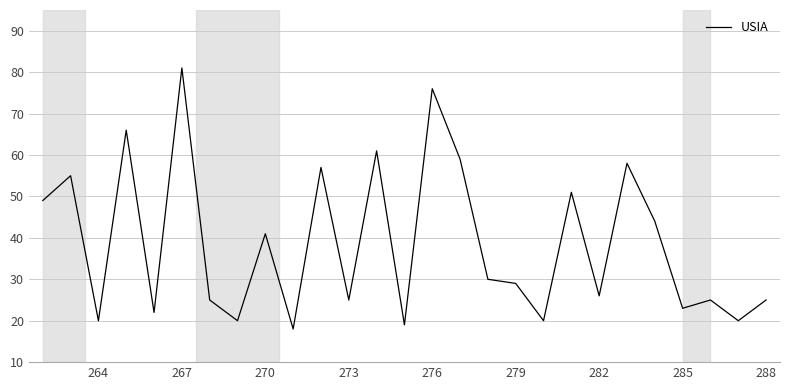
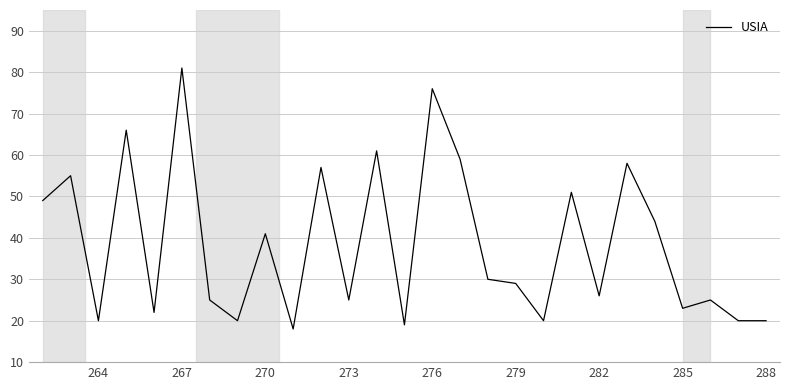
288: 25 -> 20
